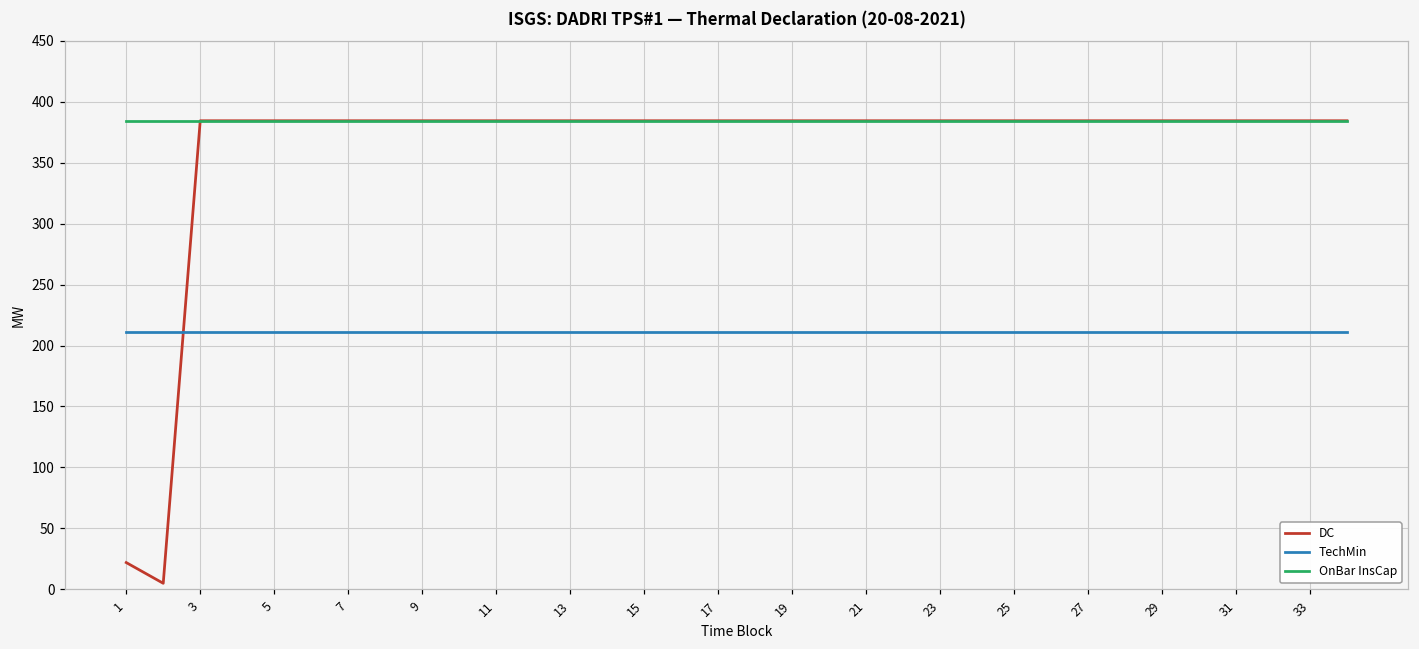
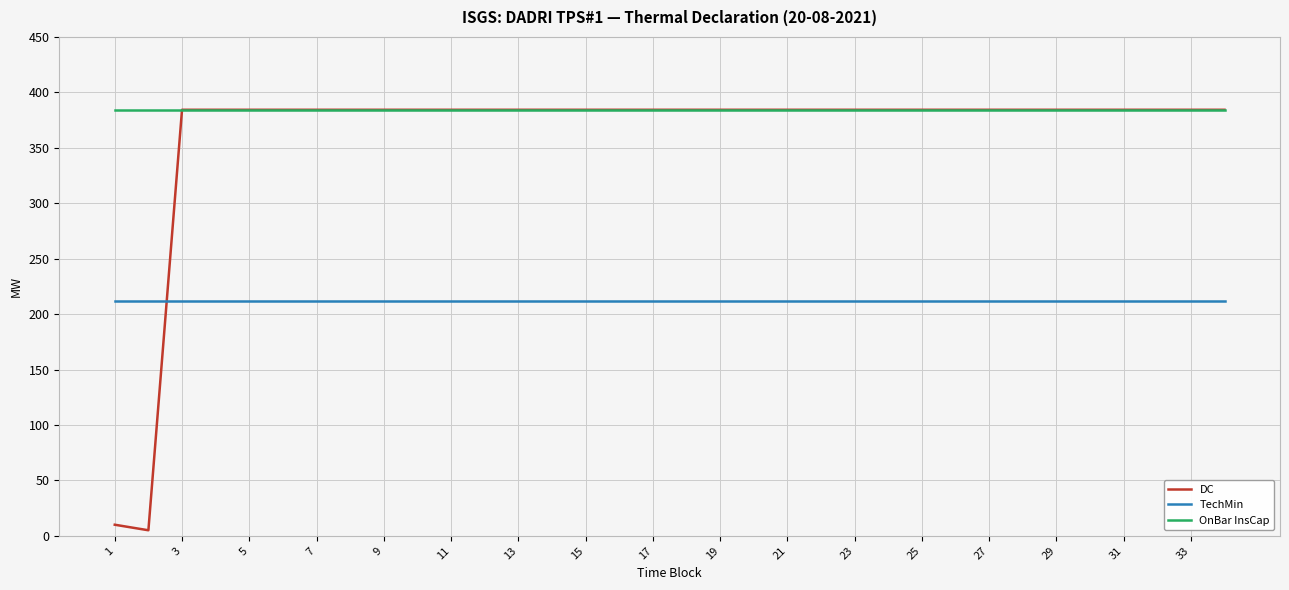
DC, 1: 22 -> 10
